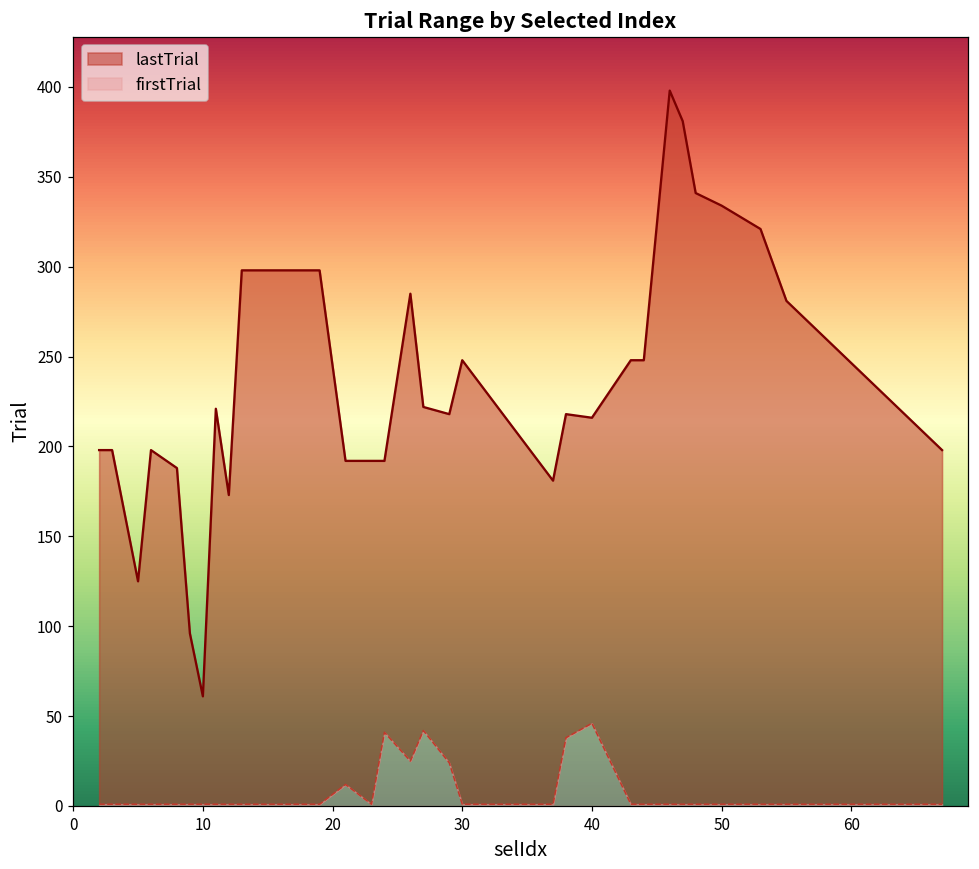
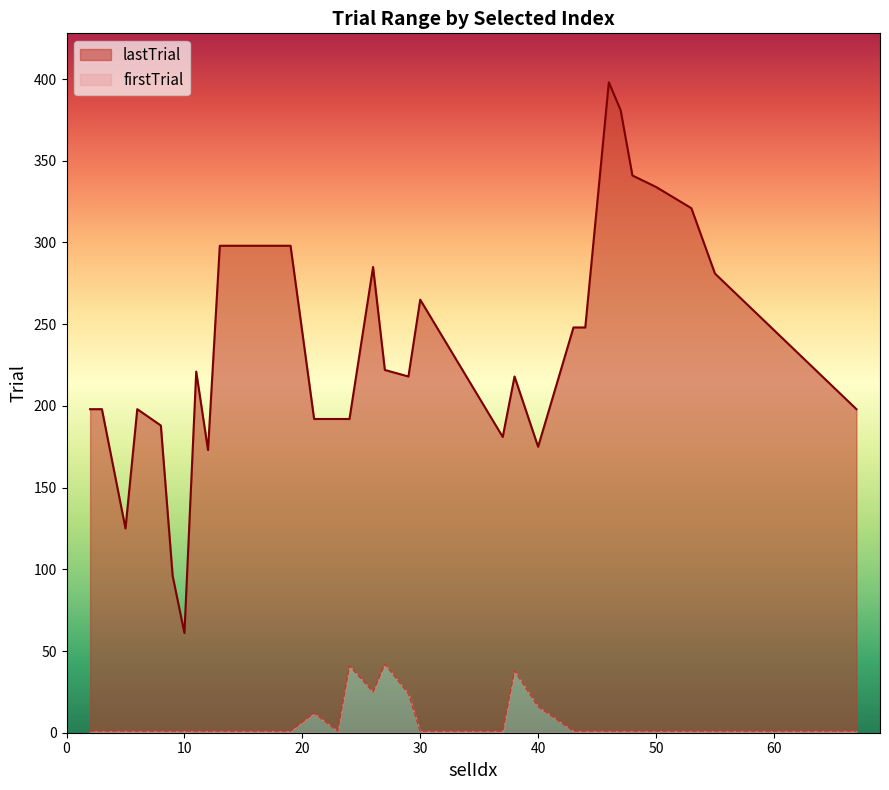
lastTrial, 30: 248 -> 265
lastTrial, 40: 216 -> 175
firstTrial, 40: 46 -> 16
